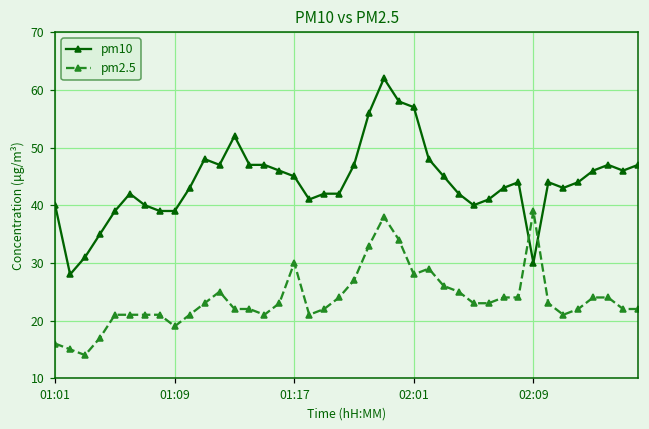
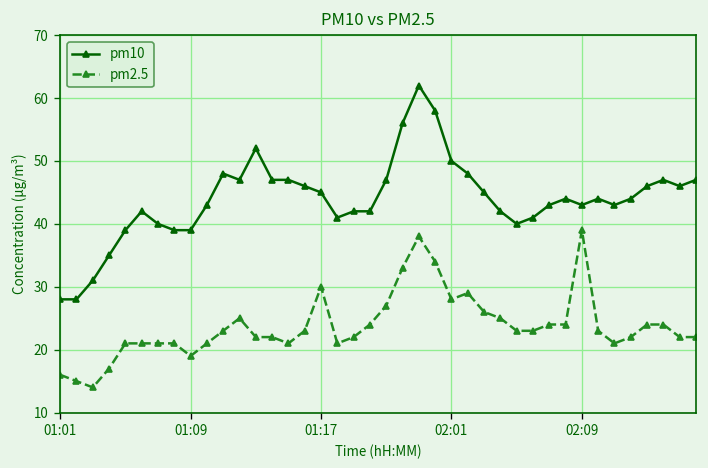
pm10, 01:01: 40 -> 28
pm10, 02:01: 57 -> 50
pm10, 02:09: 30 -> 43
